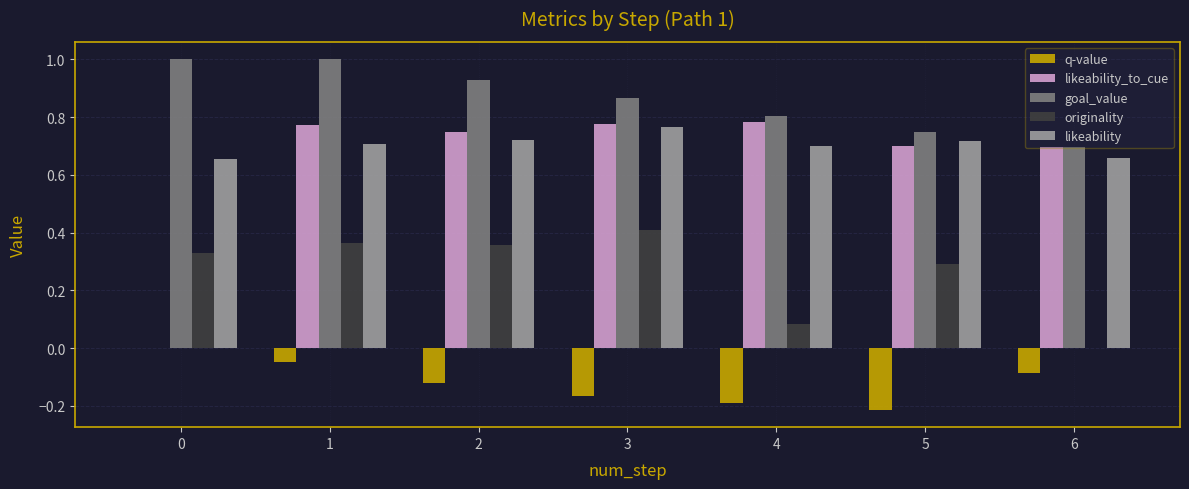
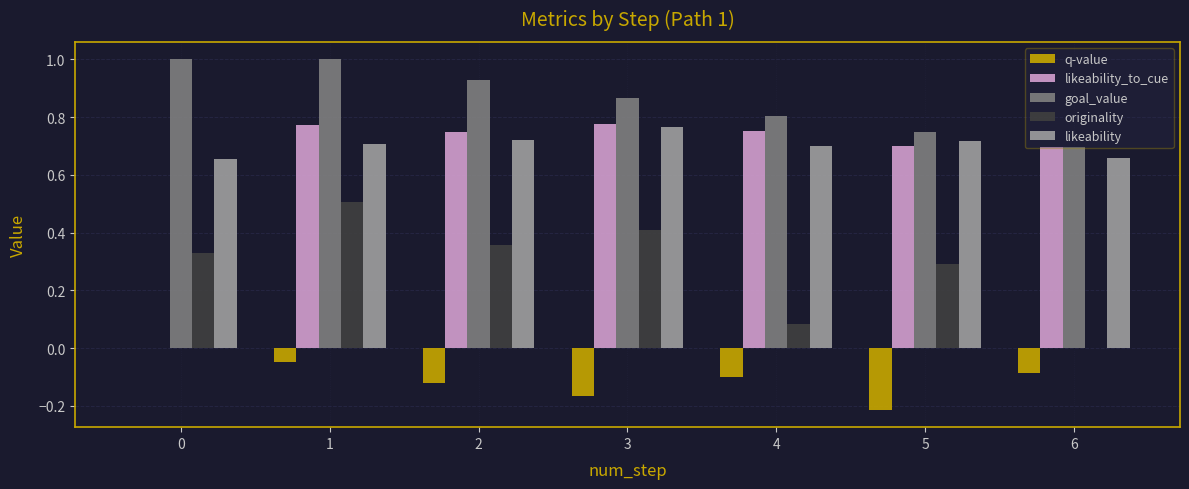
originality, 1: 0.36 -> 0.51
q-value, 4: -0.19 -> -0.10
likeability_to_cue, 4: 0.78 -> 0.75
